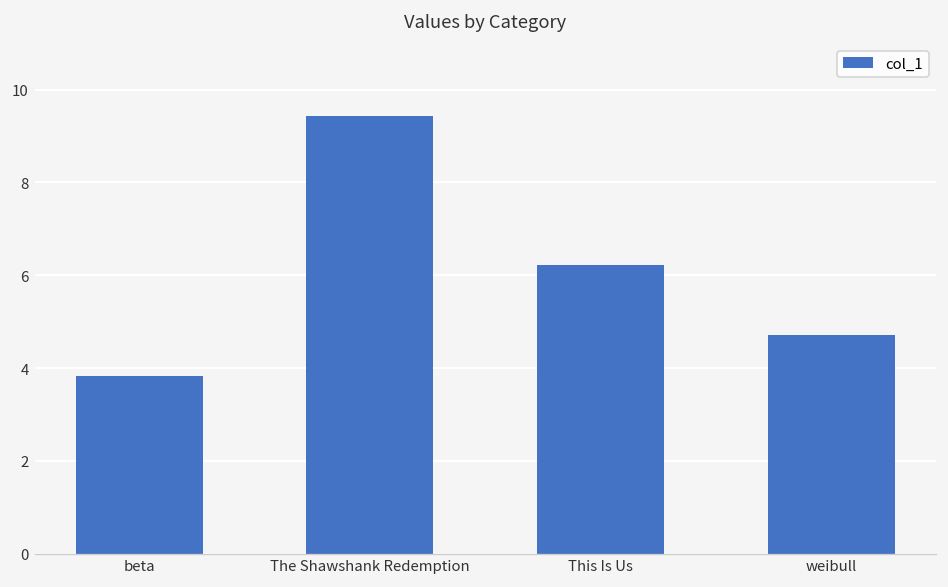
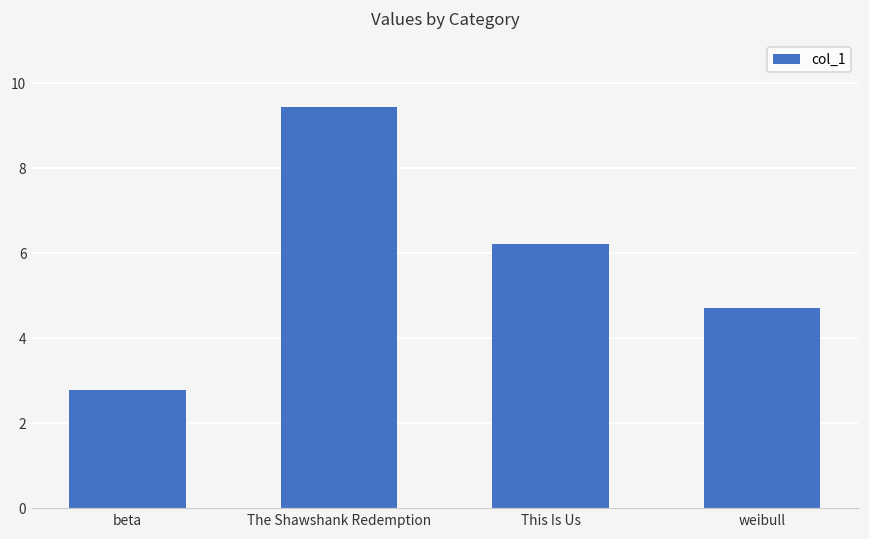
beta: 3.8 -> 2.8
